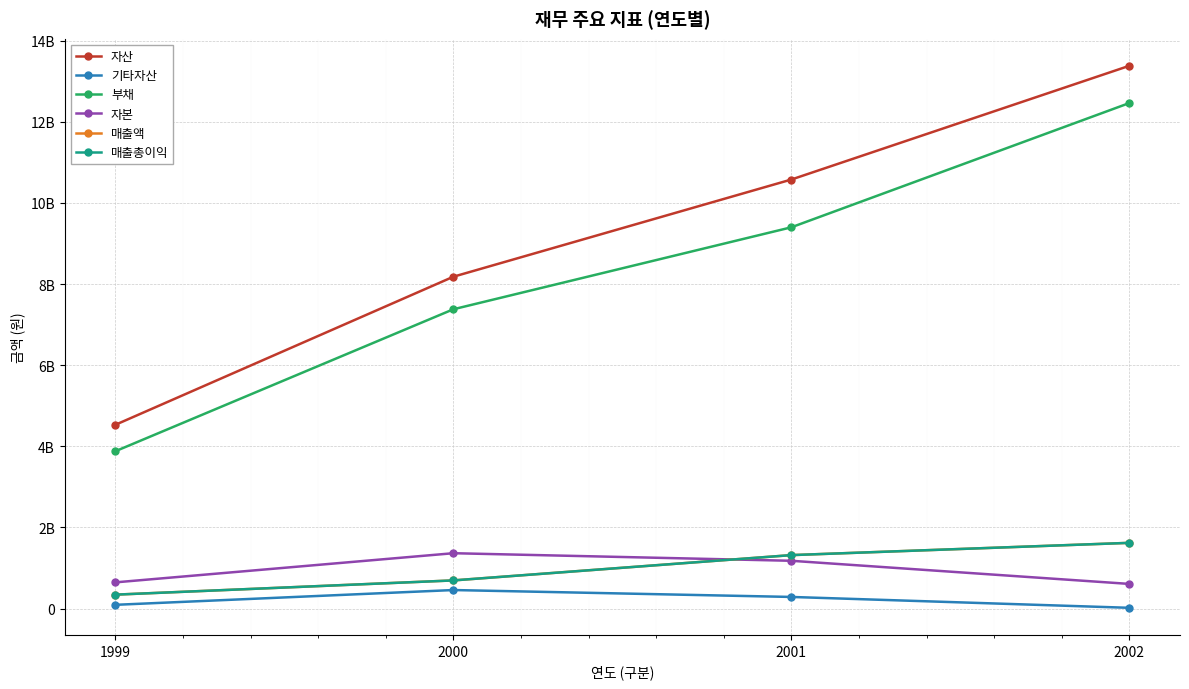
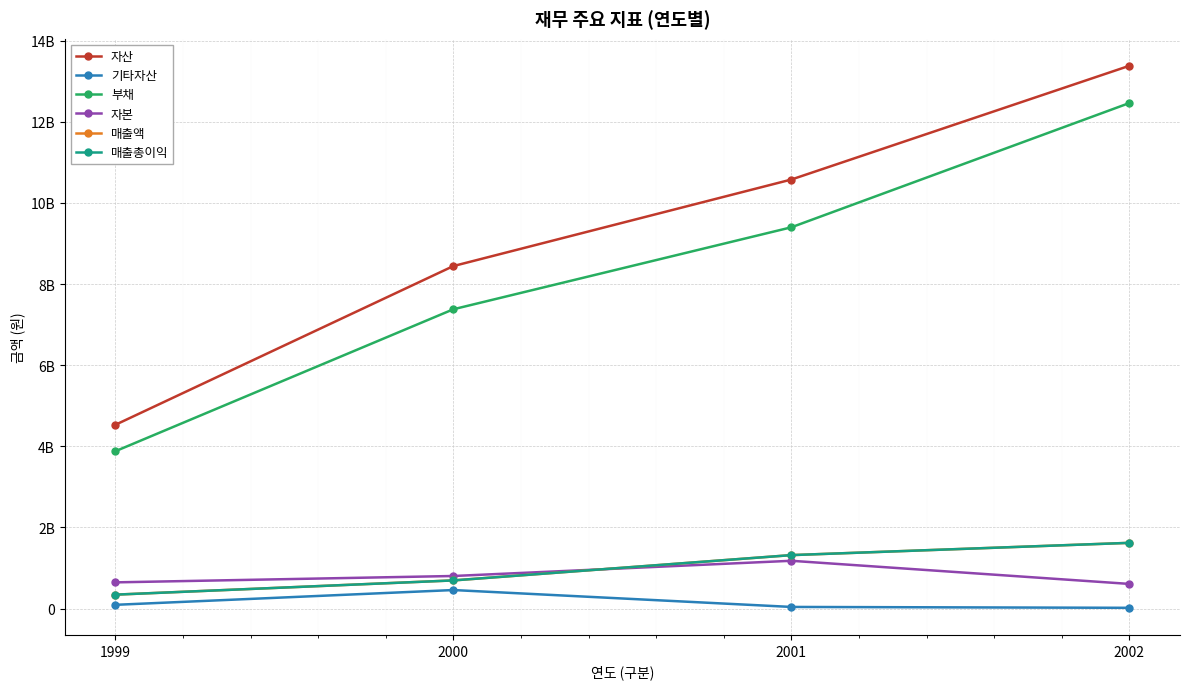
자산, 2000: 8200000000 -> 8400000000
자본, 2000: 1400000000 -> 800000000
기타자산, 2001: 300000000 -> 0
